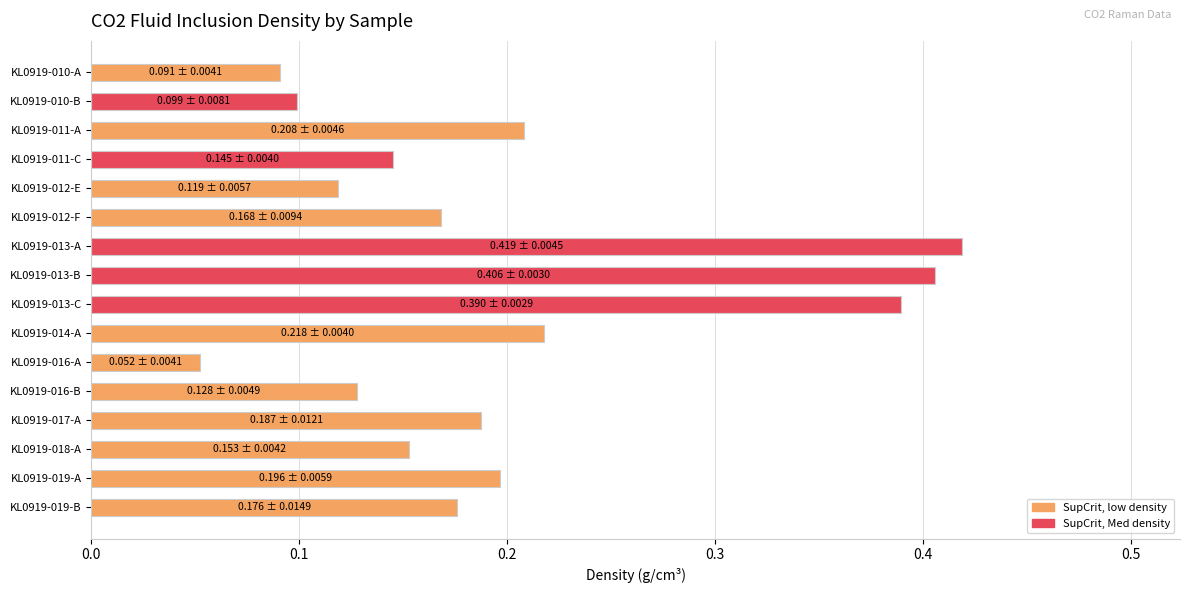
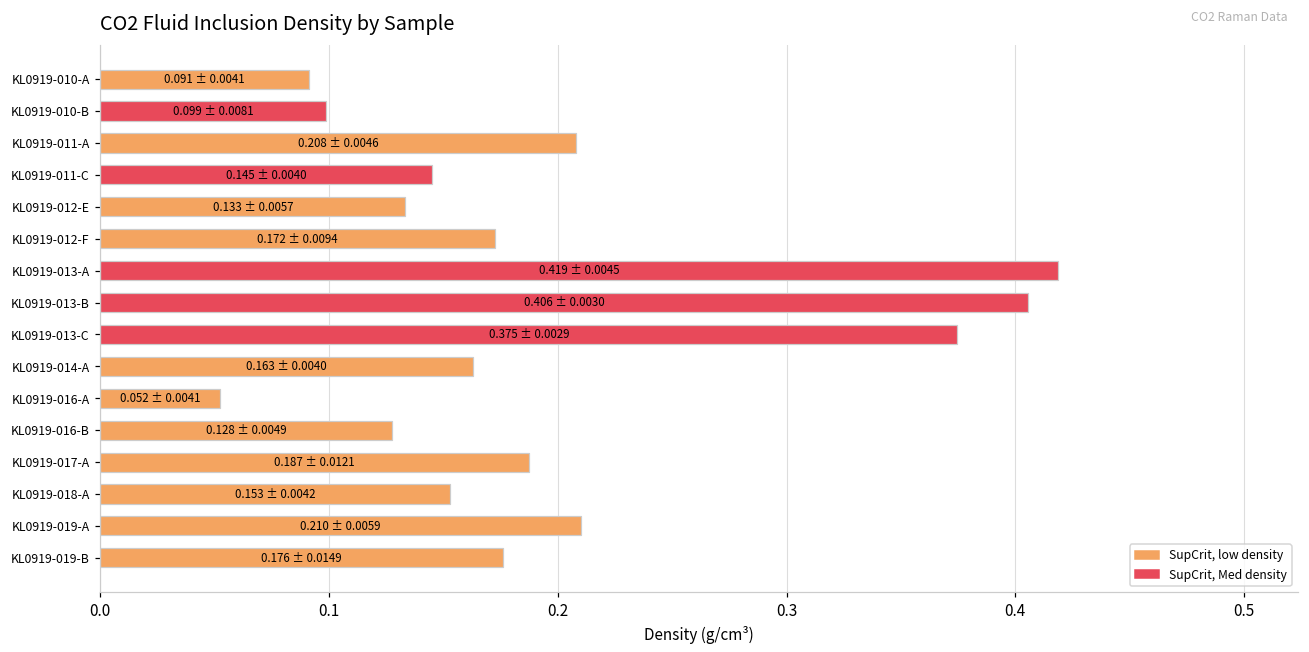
KL0919-012-E: 0.119 -> 0.133
KL0919-012-F: 0.168 -> 0.172
KL0919-013-C: 0.390 -> 0.375
KL0919-014-A: 0.218 -> 0.163
KL0919-019-A: 0.196 -> 0.210
